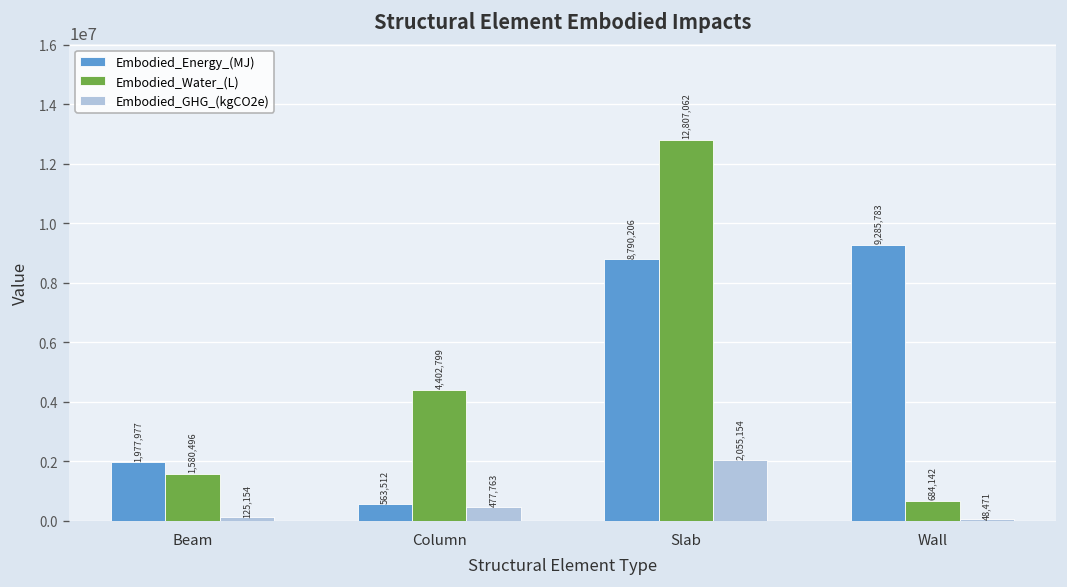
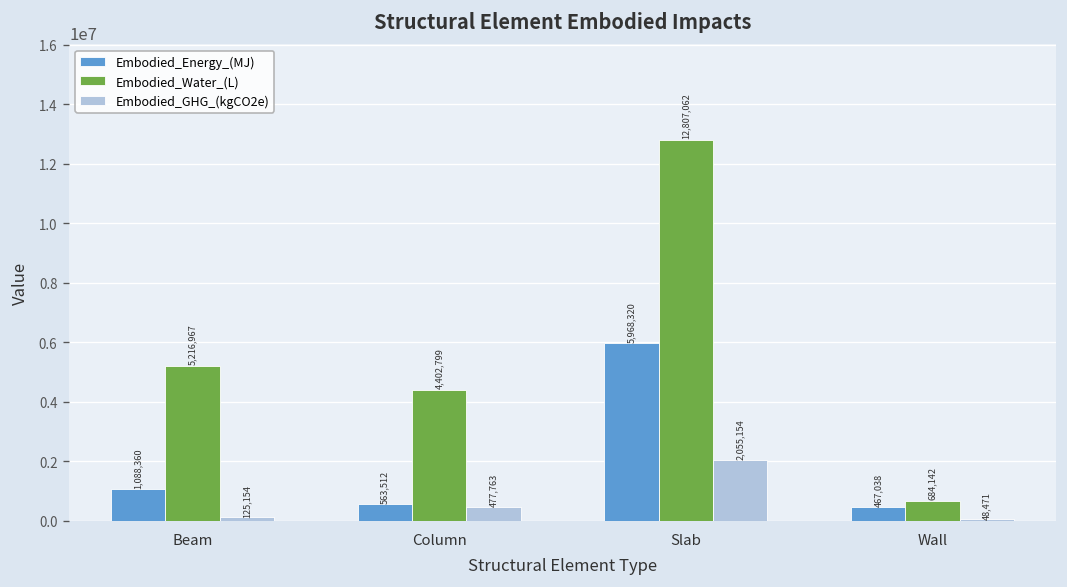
Embodied_Energy_(MJ), Beam: 1,977,977 -> 1,088,360
Embodied_Water_(L), Beam: 1,580,496 -> 5,216,967
Embodied_Energy_(MJ), Slab: 8,790,206 -> 5,968,320
Embodied_Energy_(MJ), Wall: 9,285,783 -> 467,038
